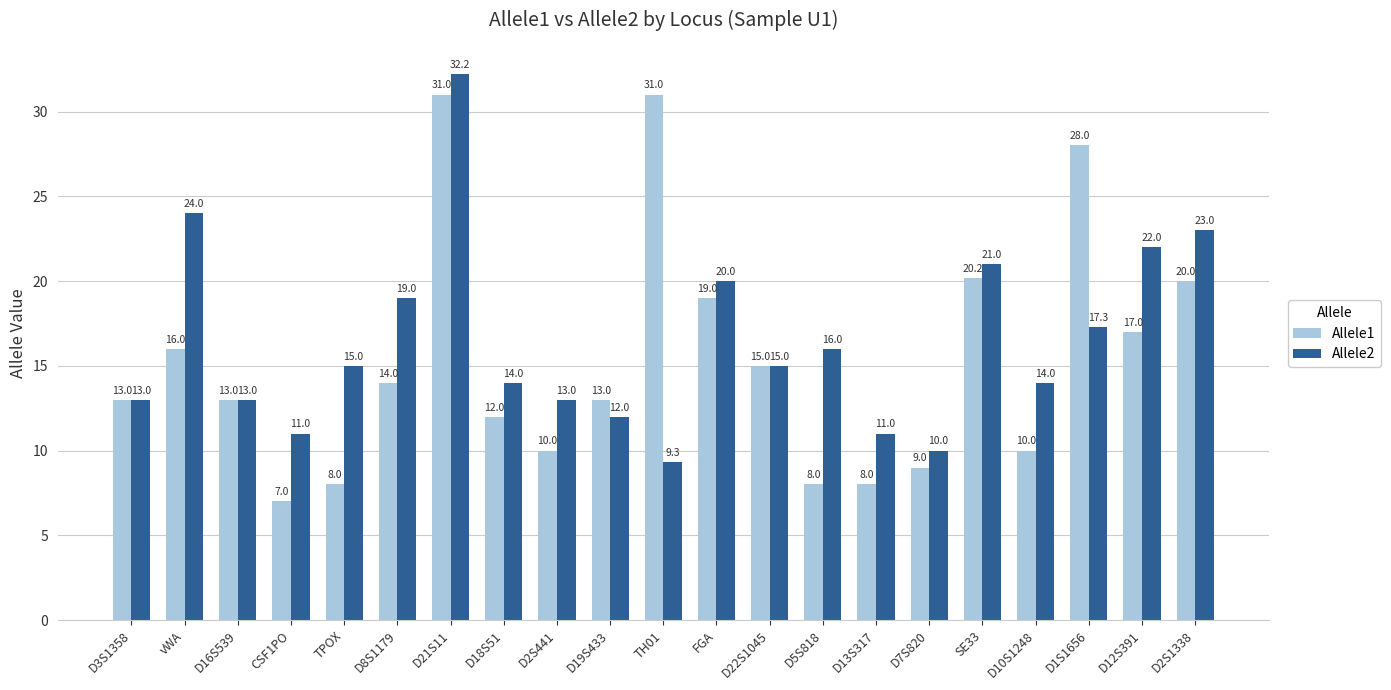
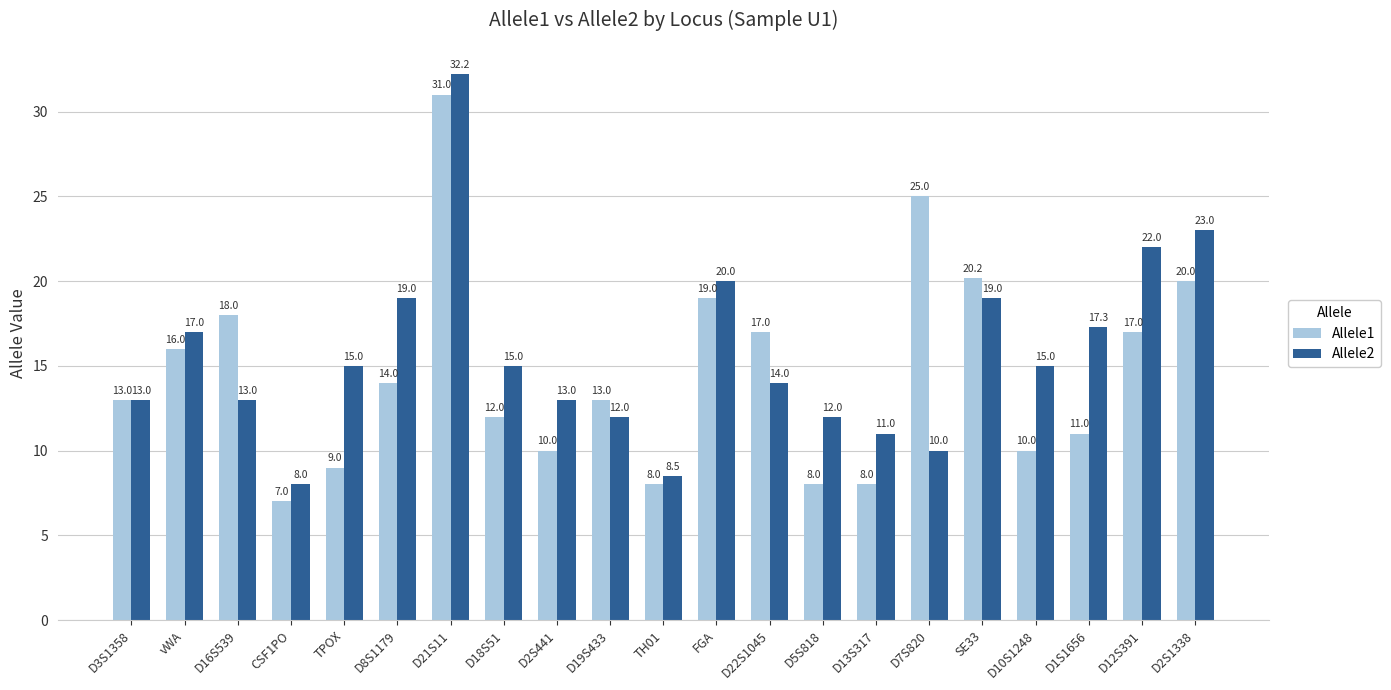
Allele2, vWA: 24.0 -> 17.0
Allele1, D16S539: 13.0 -> 18.0
Allele2, CSF1PO: 11.0 -> 8.0
Allele1, TPOX: 8.0 -> 9.0
Allele2, D18S51: 14.0 -> 15.0
Allele1, TH01: 31.0 -> 8.0
Allele2, TH01: 9.3 -> 8.5
Allele1, D22S1045: 15.0 -> 17.0
Allele2, D22S1045: 15.0 -> 14.0
Allele2, D5S818: 16.0 -> 12.0
Allele1, D7S820: 9.0 -> 25.0
Allele2, SE33: 21.0 -> 19.0
Allele2, D10S1248: 14.0 -> 15.0
Allele1, D1S1656: 28.0 -> 11.0
